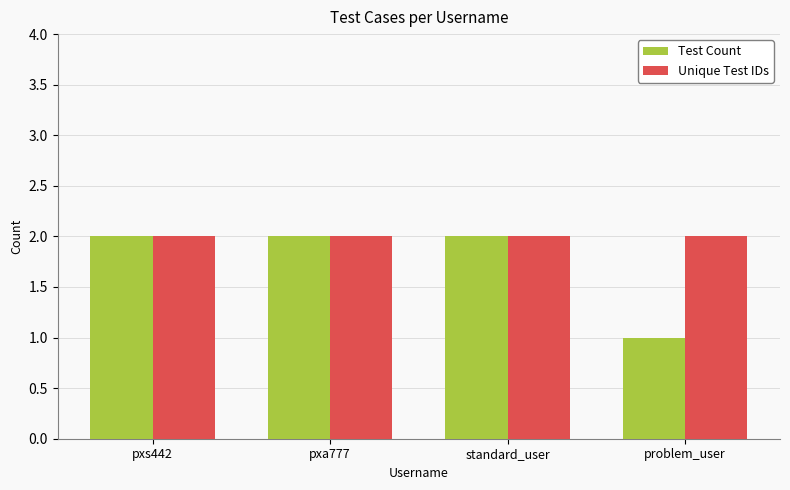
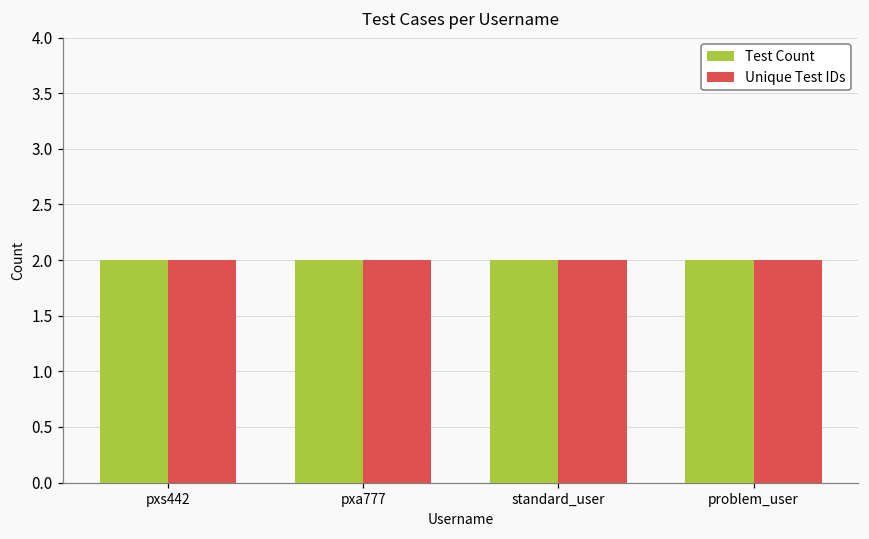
Test Count, problem_user: 1 -> 2
